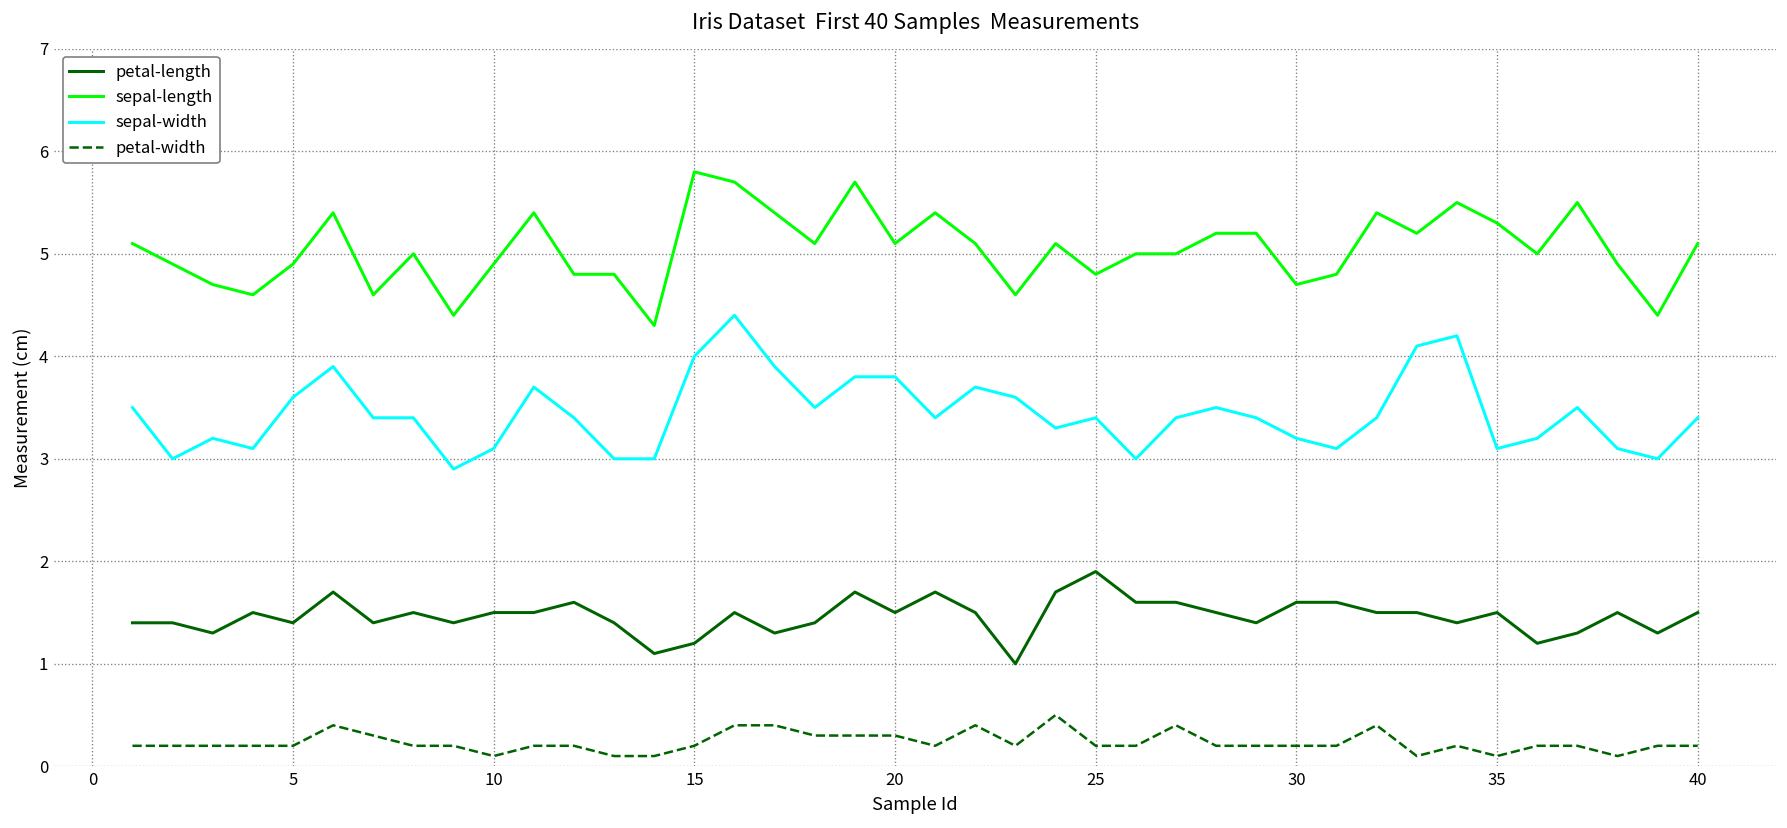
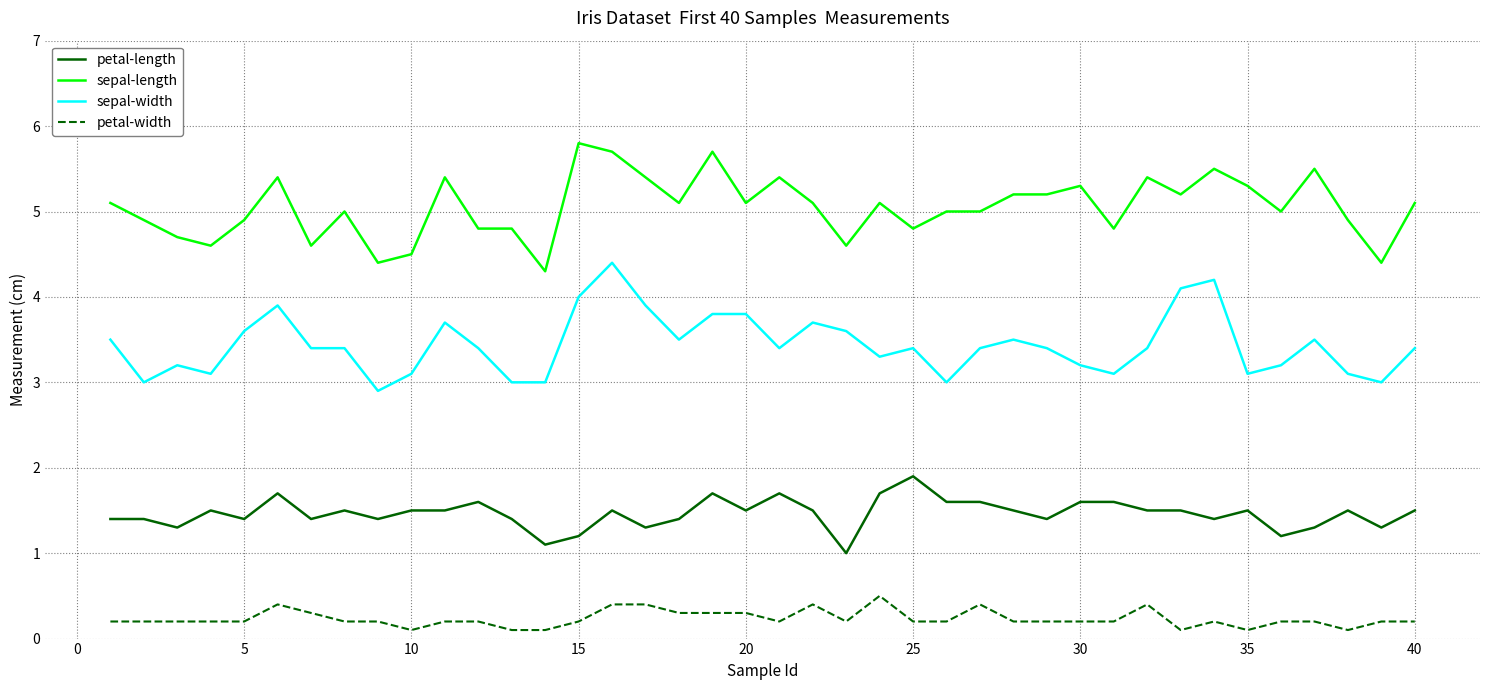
sepal-length, 10: 4.9 -> 4.5
sepal-length, 30: 4.7 -> 5.3
